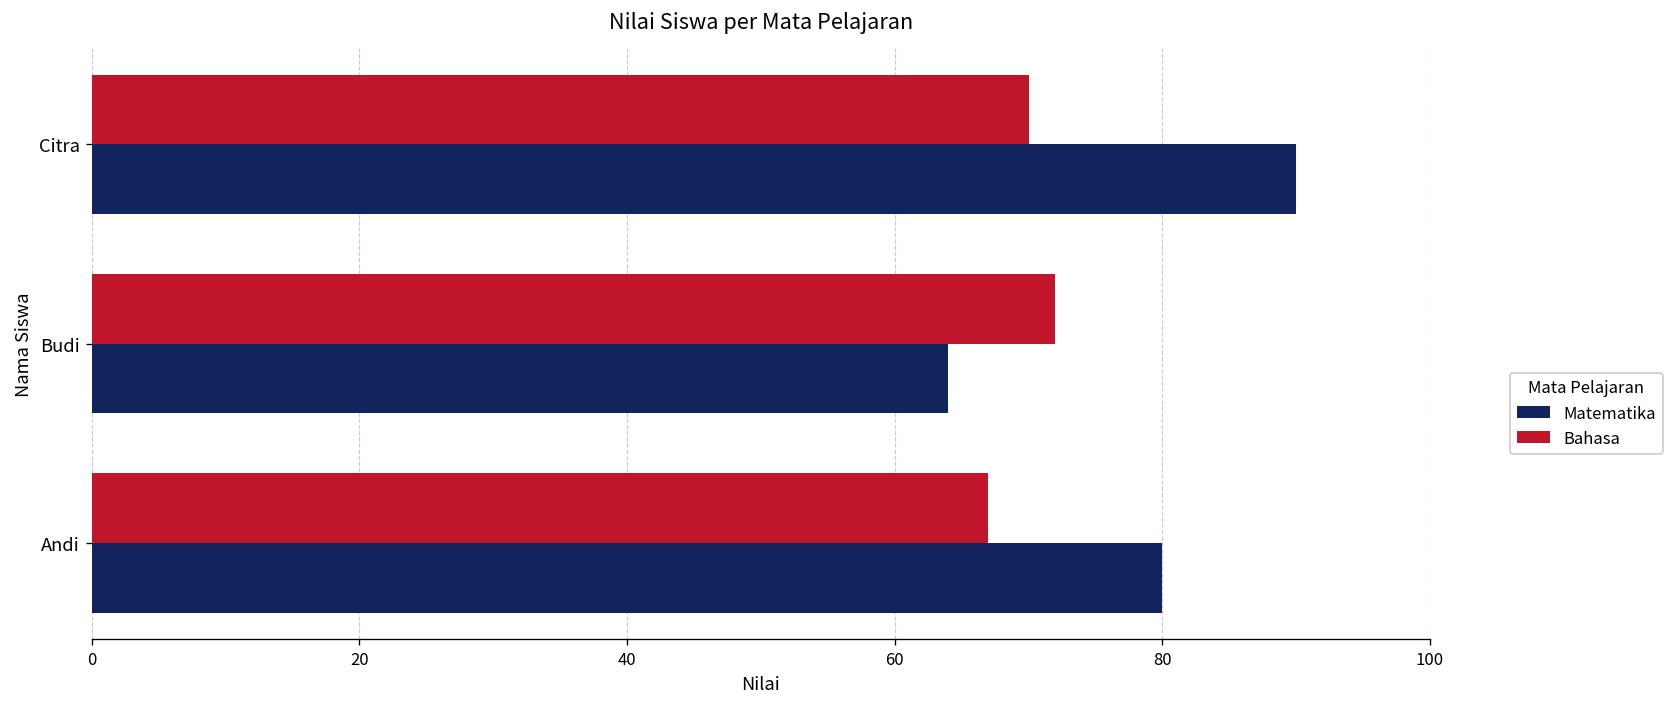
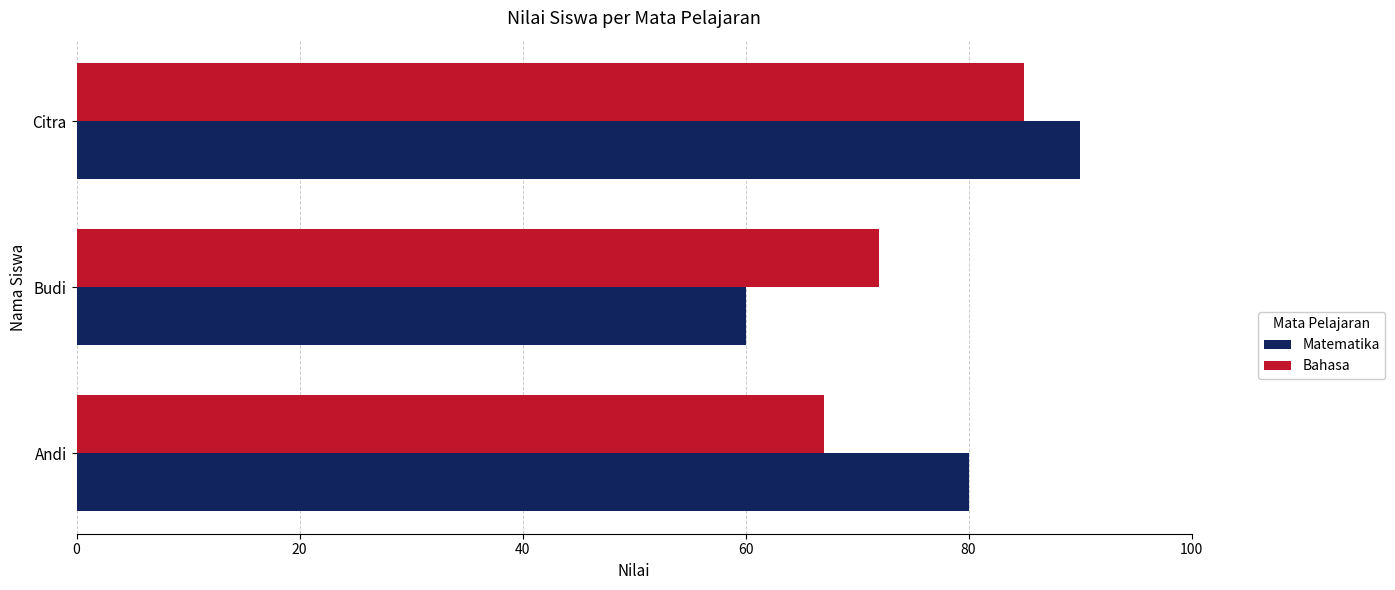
Bahasa, Citra: 70 -> 85
Matematika, Budi: 64 -> 60
